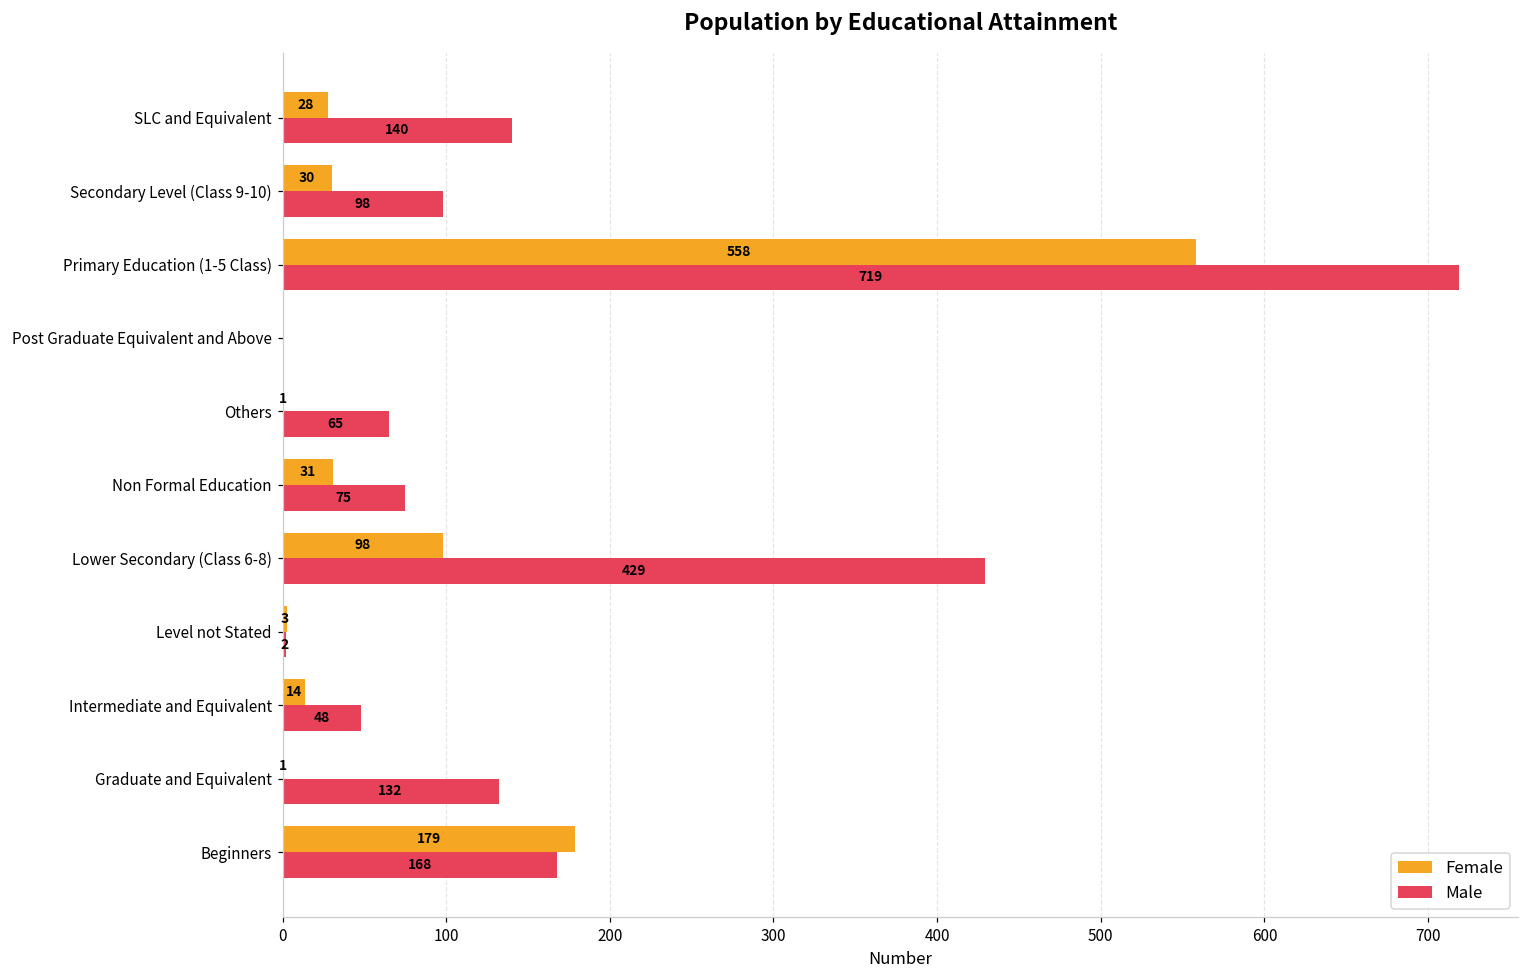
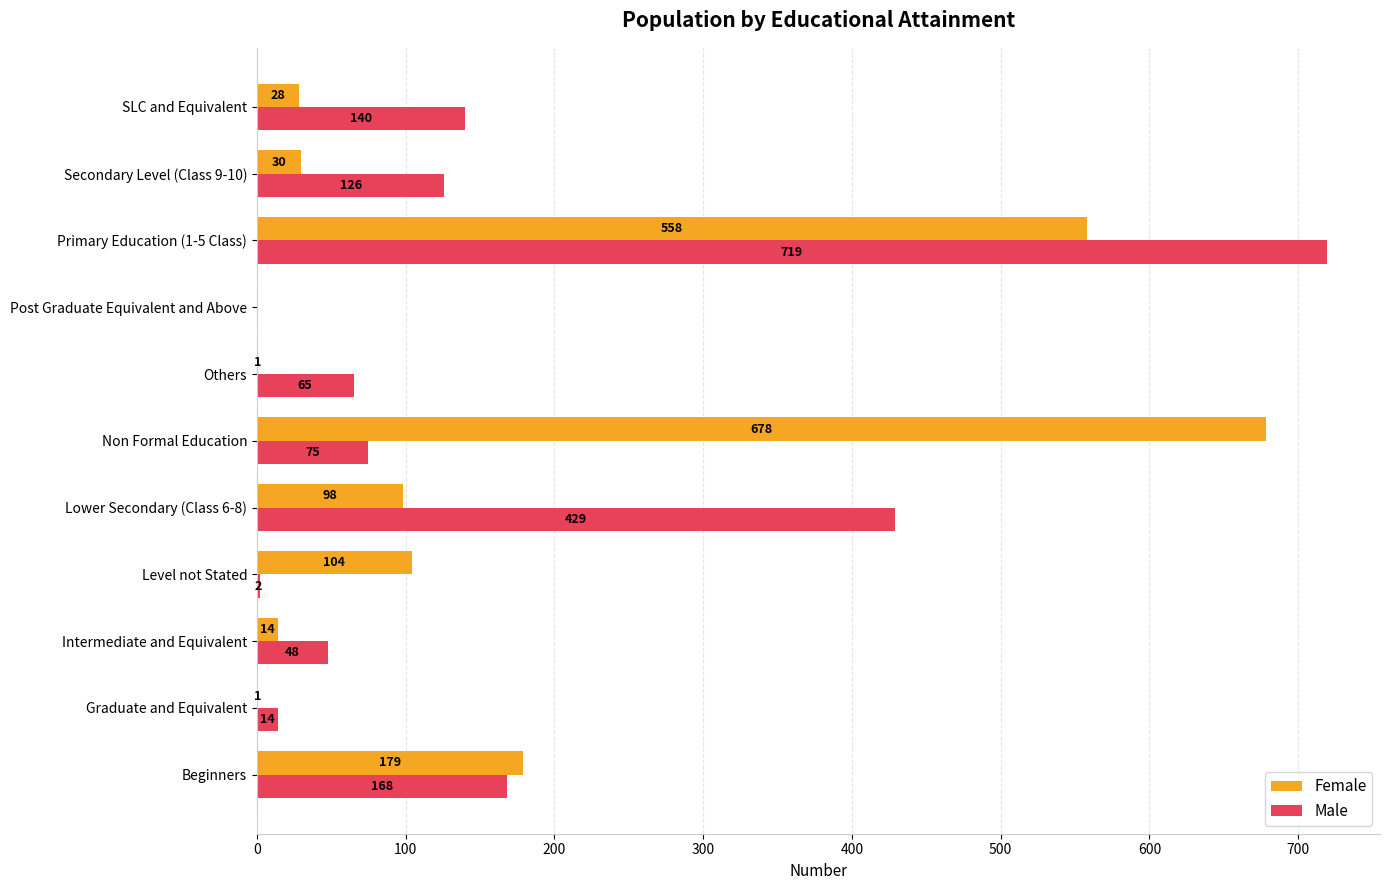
Male, Secondary Level (Class 9-10): 98 -> 126
Female, Non Formal Education: 31 -> 678
Female, Level not Stated: 3 -> 104
Male, Graduate and Equivalent: 132 -> 14
